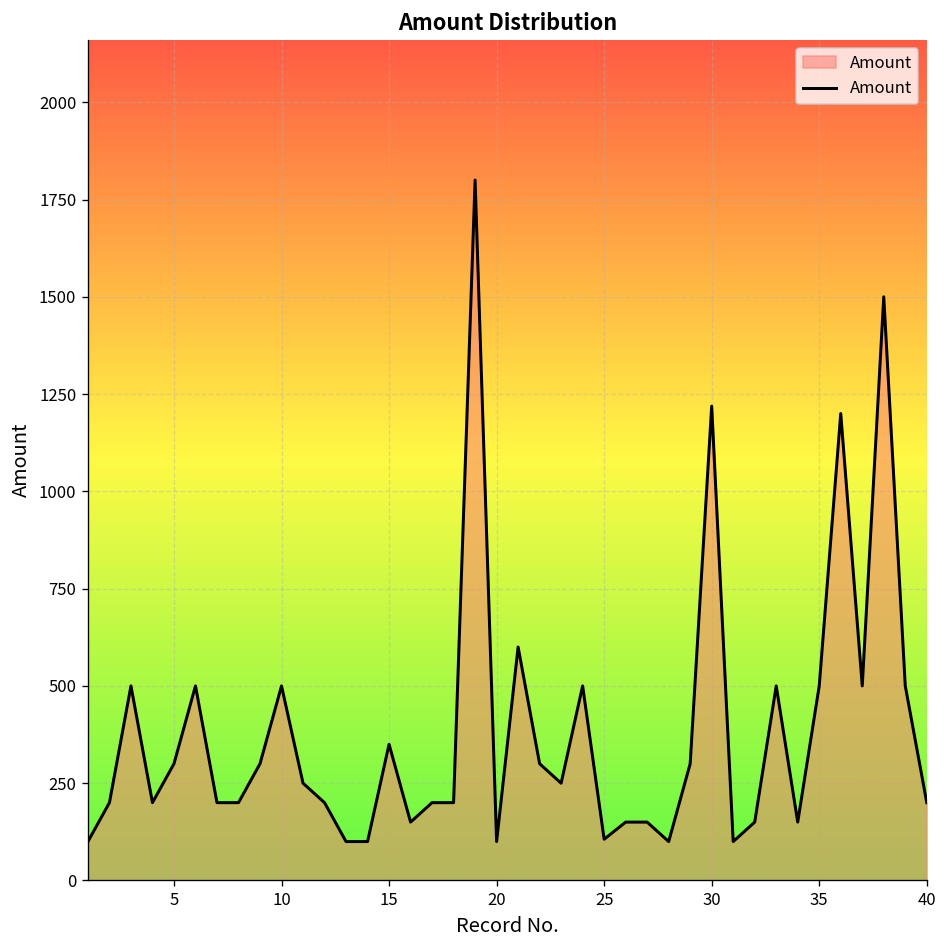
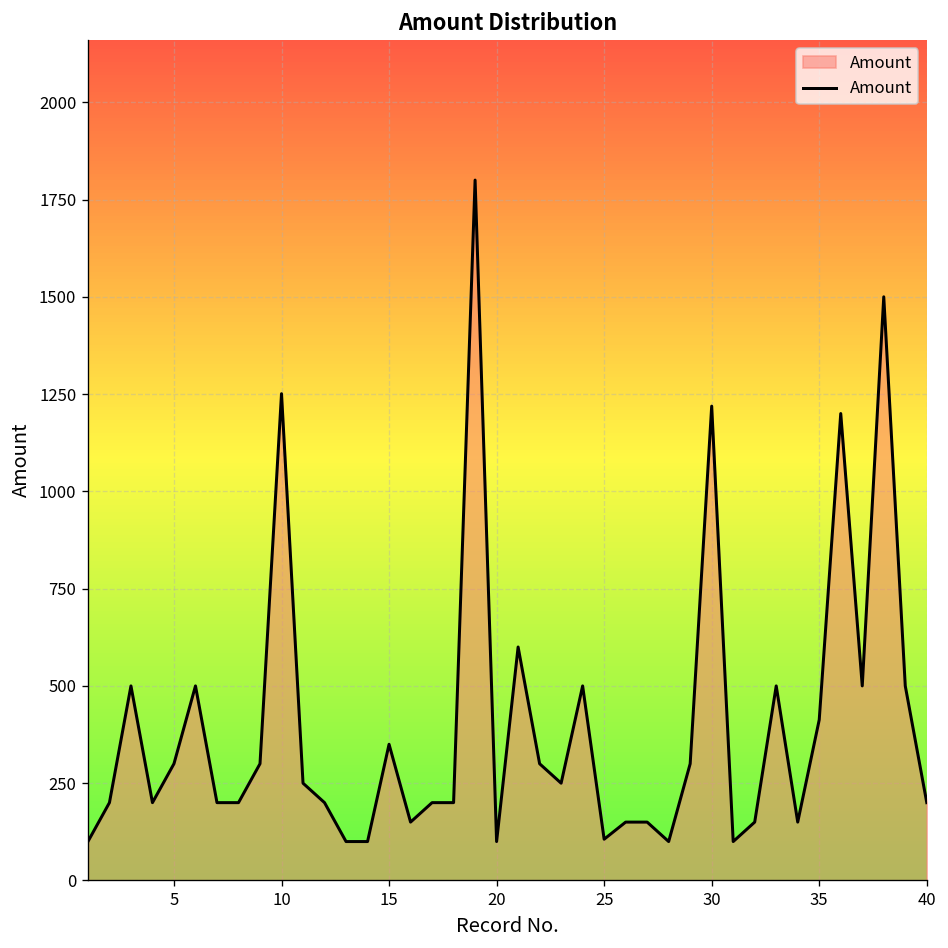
10: 500 -> 1250
35: 500 -> 410
